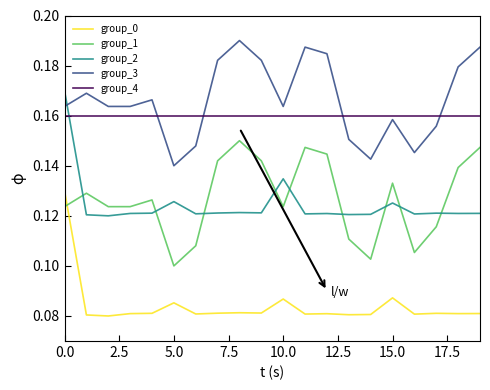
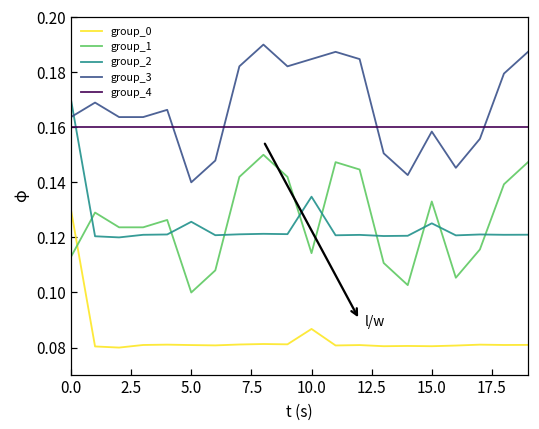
group_1, 0.0: 0.124 -> 0.113
group_0, 5.0: 0.085 -> 0.081
group_1, 10.0: 0.124 -> 0.114
group_3, 10.0: 0.164 -> 0.185
group_0, 15.0: 0.087 -> 0.080
